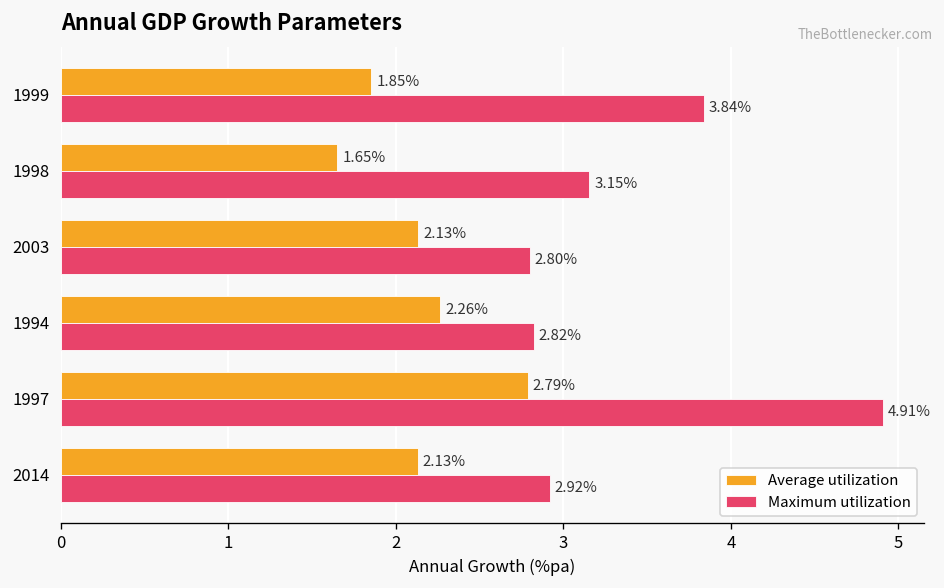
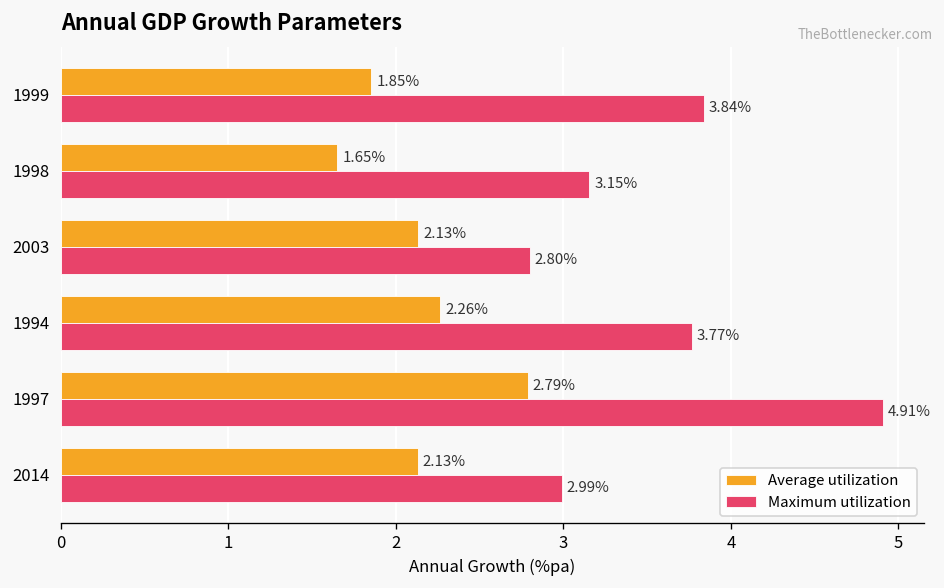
Maximum utilization, 1994: 2.82% -> 3.77%
Maximum utilization, 2014: 2.92% -> 2.99%
